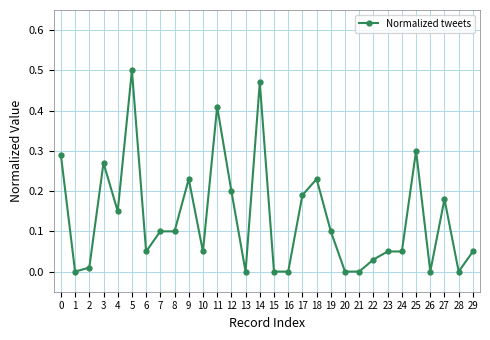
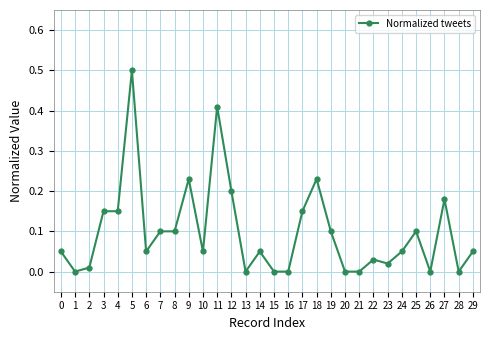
0: 0.29 -> 0.05
3: 0.27 -> 0.15
14: 0.47 -> 0.05
17: 0.19 -> 0.15
23: 0.05 -> 0.02
25: 0.3 -> 0.1
